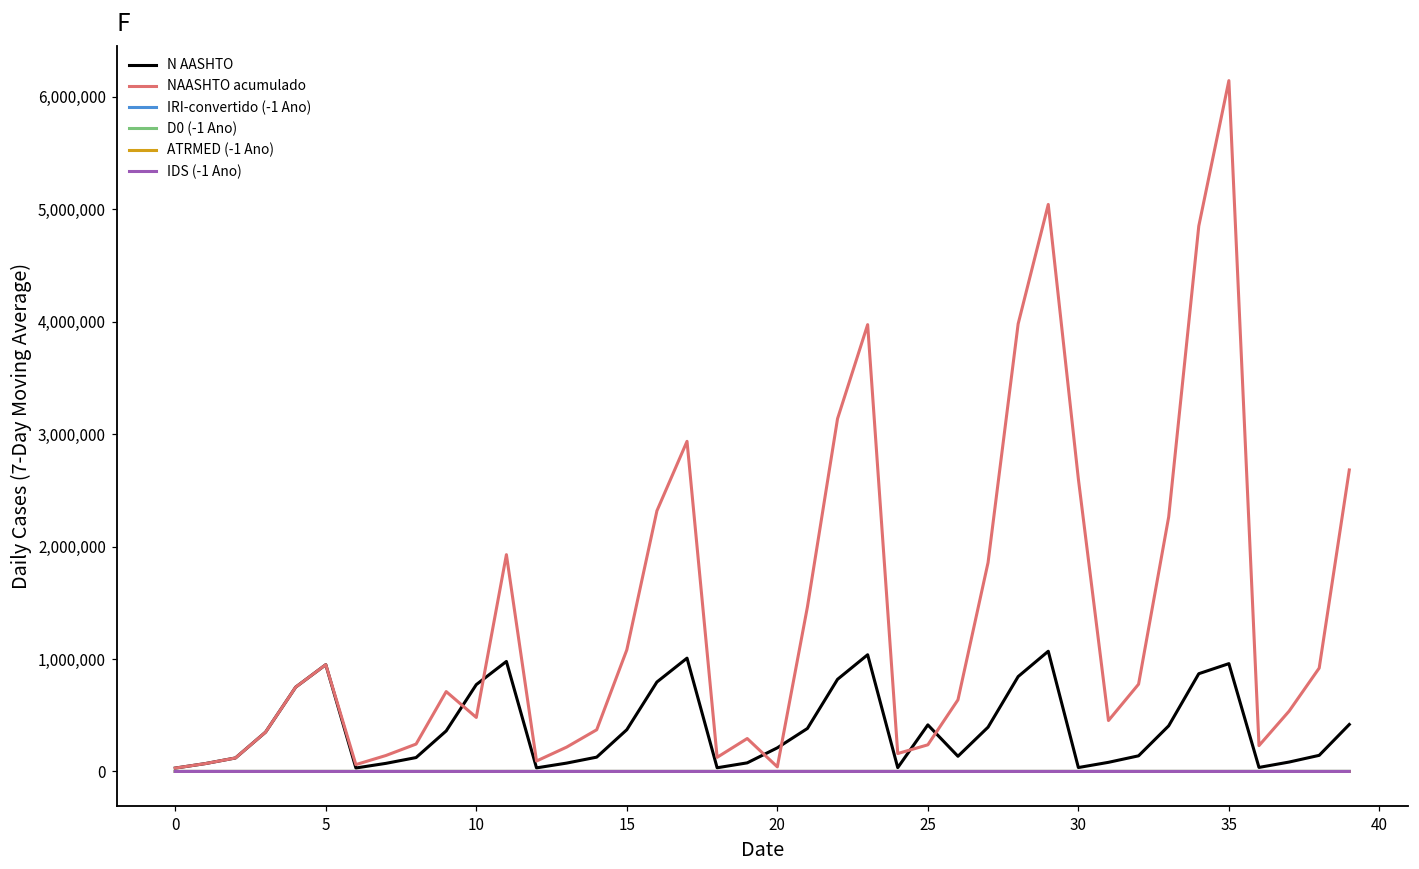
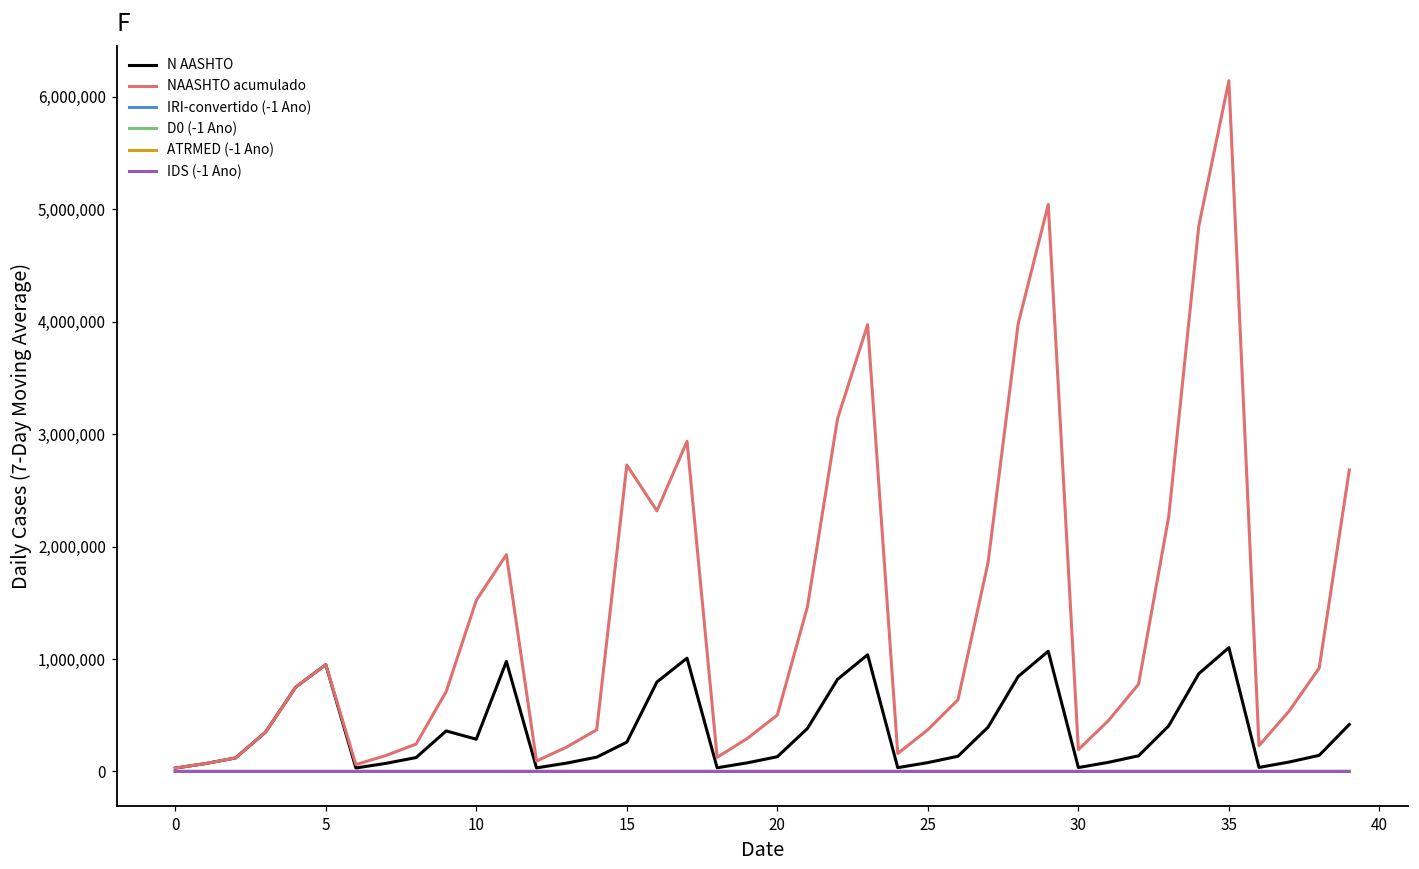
N AASHTO, 10: 770,000 -> 290,000
NAASHTO acumulado, 10: 480,000 -> 1,520,000
N AASHTO, 15: 370,000 -> 260,000
NAASHTO acumulado, 15: 1,080,000 -> 2,730,000
N AASHTO, 20: 210,000 -> 130,000
NAASHTO acumulado, 20: 40,000 -> 500,000
N AASHTO, 25: 410,000 -> 80,000
NAASHTO acumulado, 25: 240,000 -> 370,000
NAASHTO acumulado, 30: 2,600,000 -> 190,000
N AASHTO, 35: 960,000 -> 1,100,000
